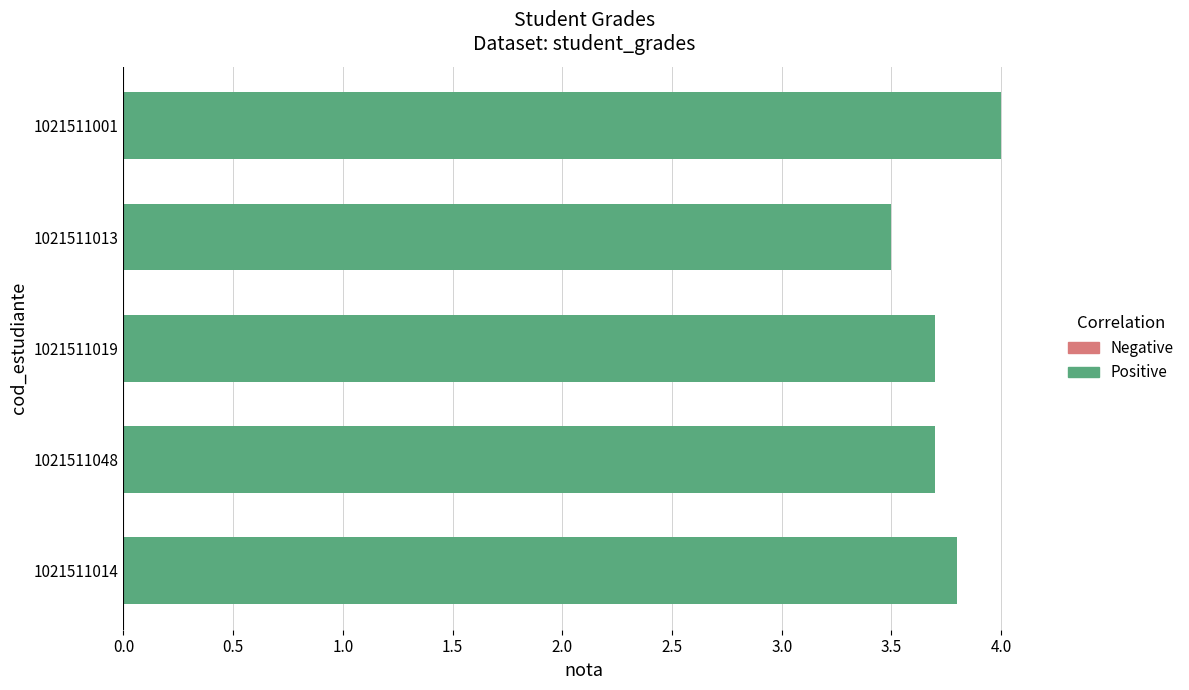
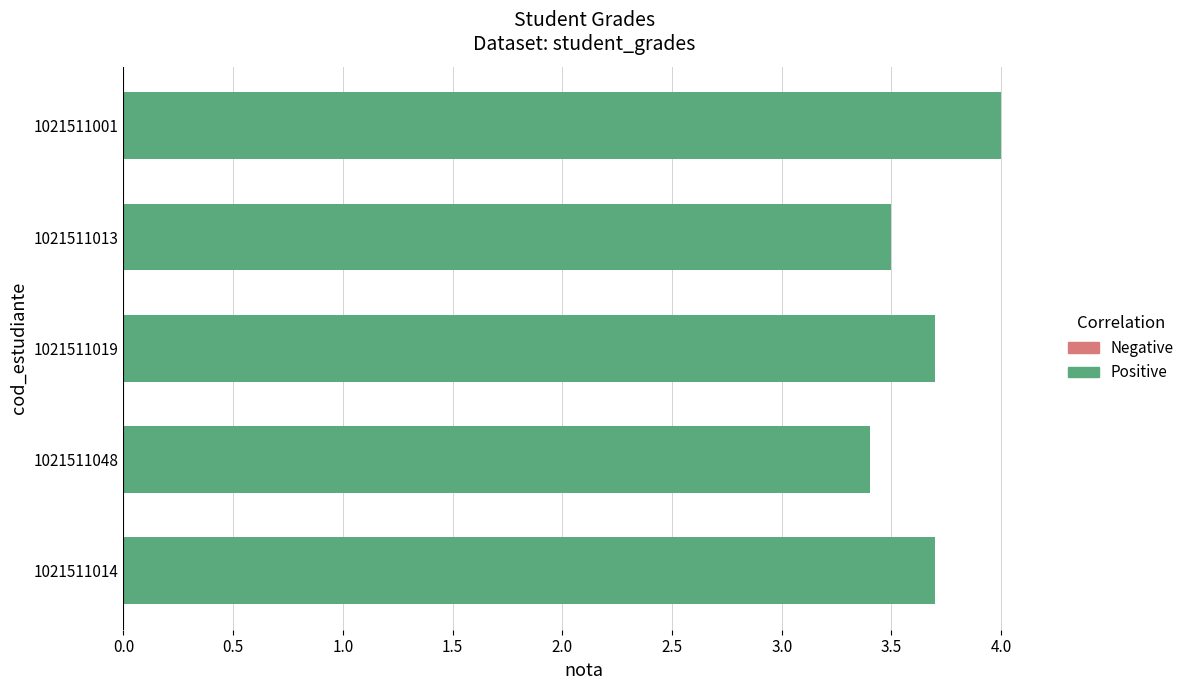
Positive, 1021511048: 3.7 -> 3.4
Positive, 1021511014: 3.8 -> 3.7
